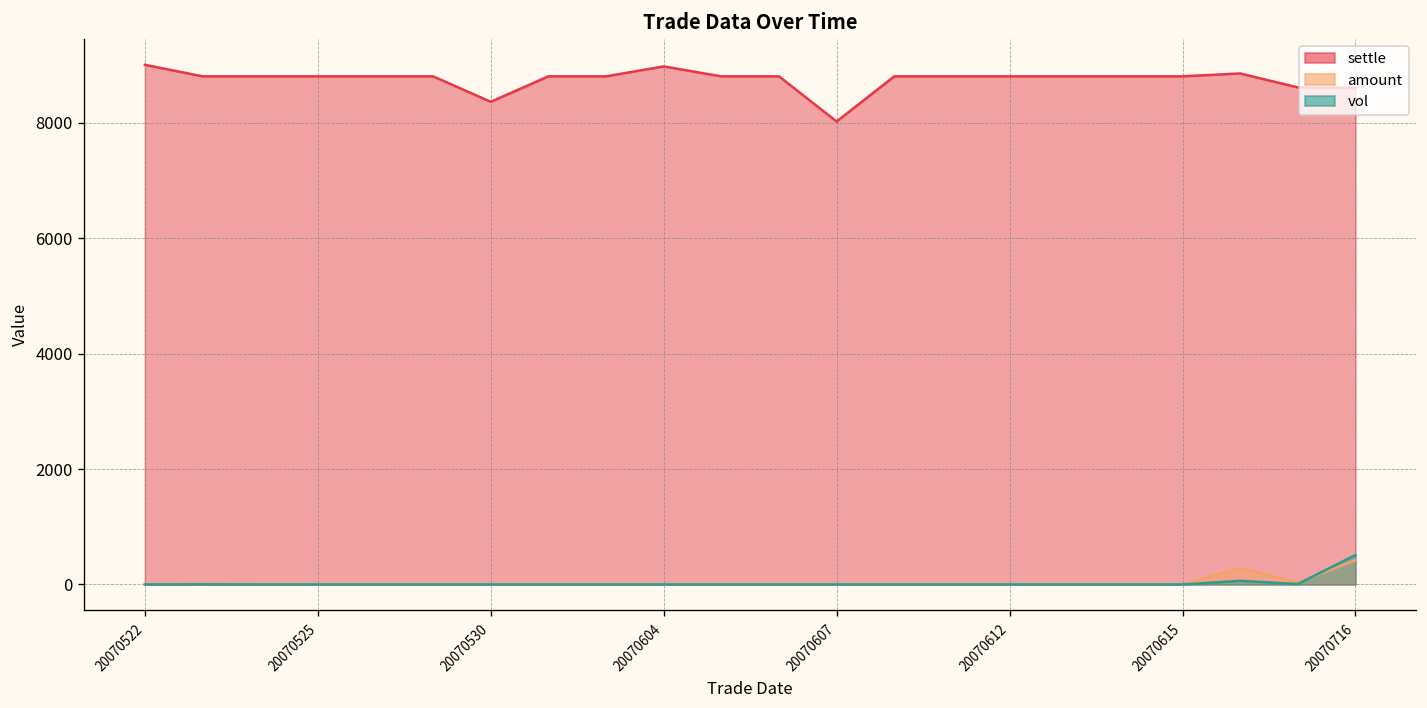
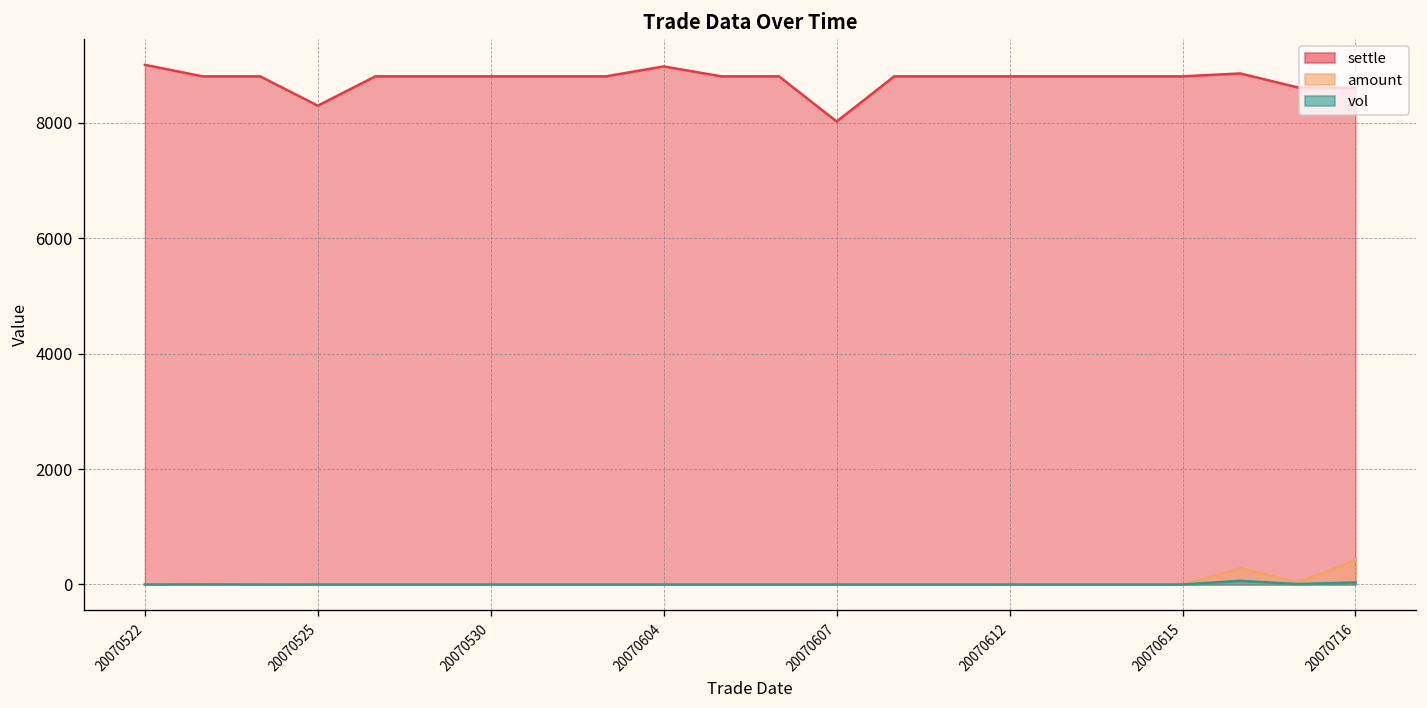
settle, 20070525: 8800 -> 8300
settle, 20070530: 8400 -> 8800
vol, 20070716: 500 -> 0
